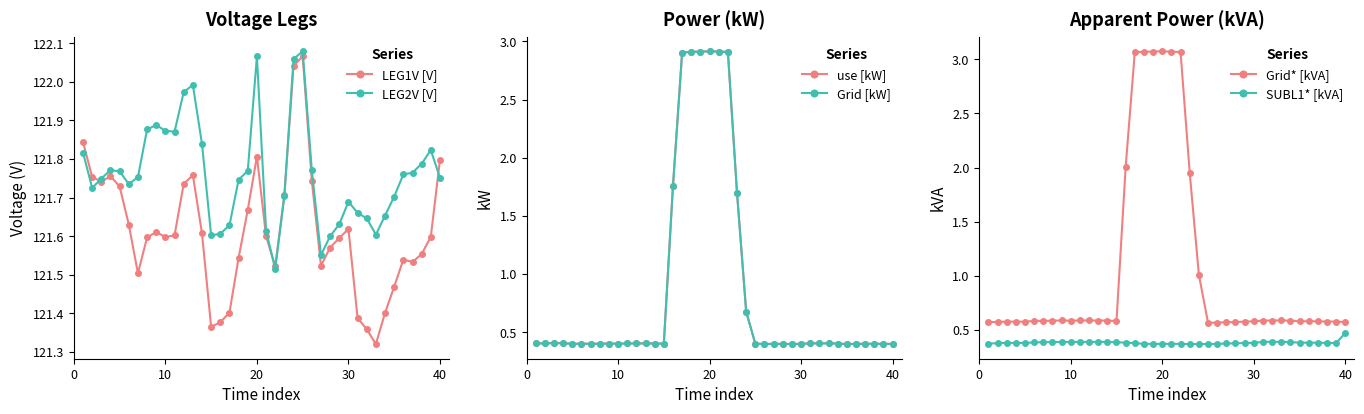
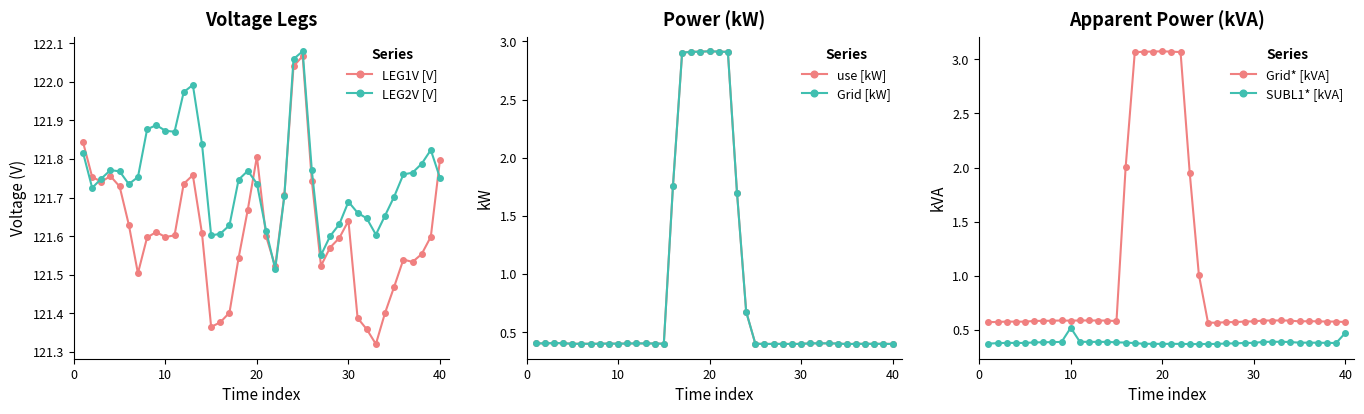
Voltage Legs, LEG2V [V], 20: 122.07 -> 121.74
Voltage Legs, LEG1V [V], 30: 121.62 -> 121.64
Apparent Power (kVA), SUBL1* [kVA], 10: 0.39 -> 0.52
